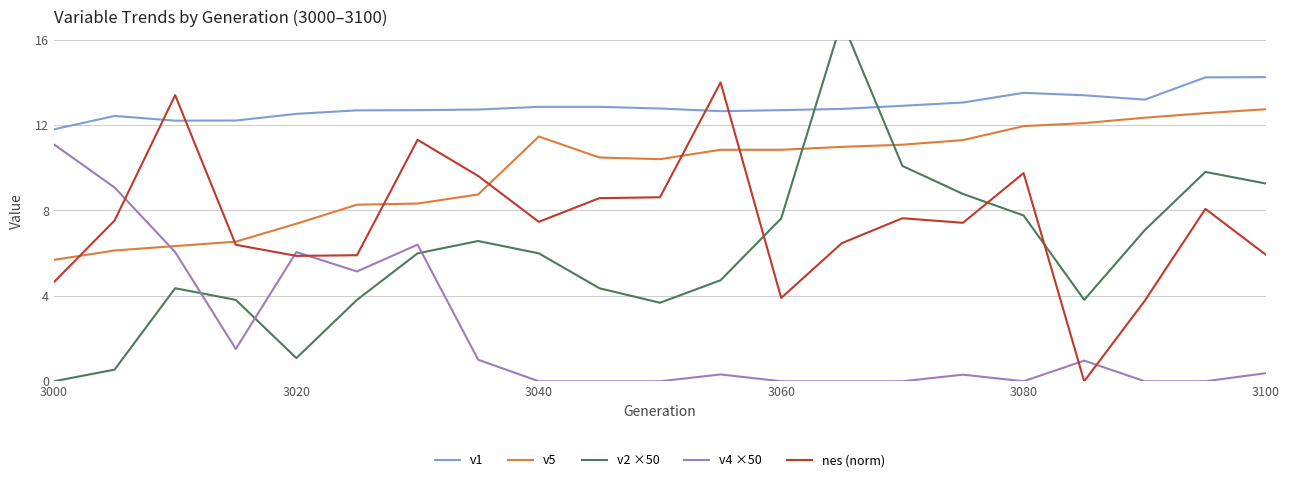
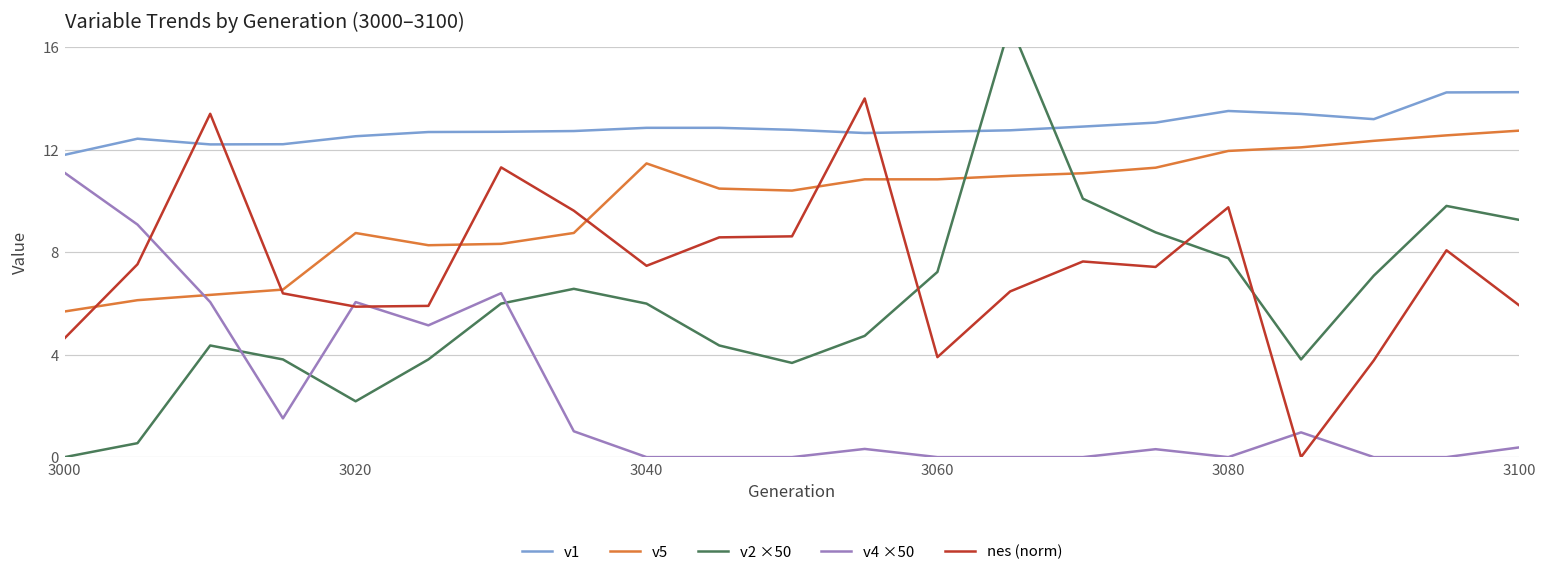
v5, 3020: 7.4 -> 8.7
v2 ×50, 3020: 1.1 -> 2.2
v2 ×50, 3060: 7.6 -> 7.2
